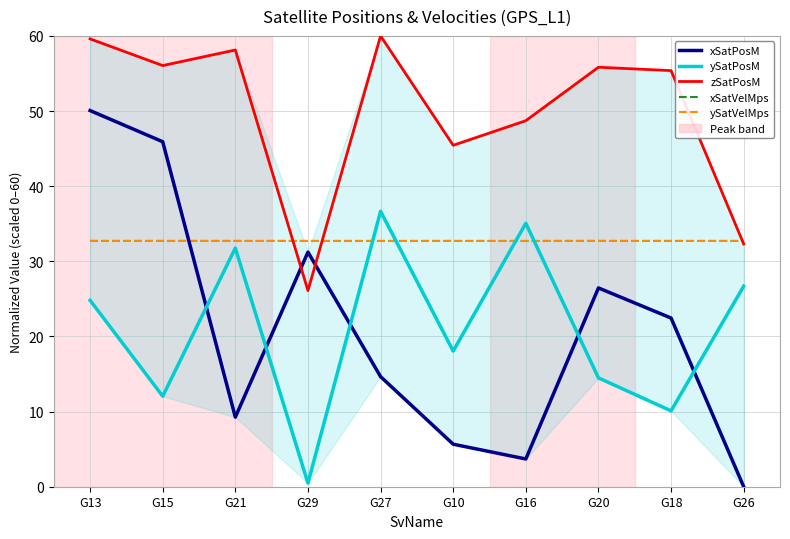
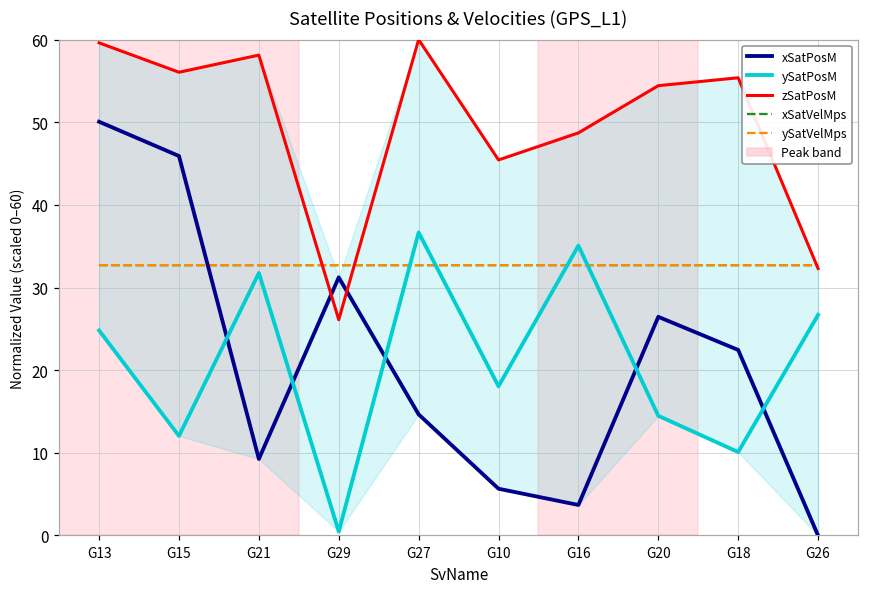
zSatPosM, G20: 56 -> 54
